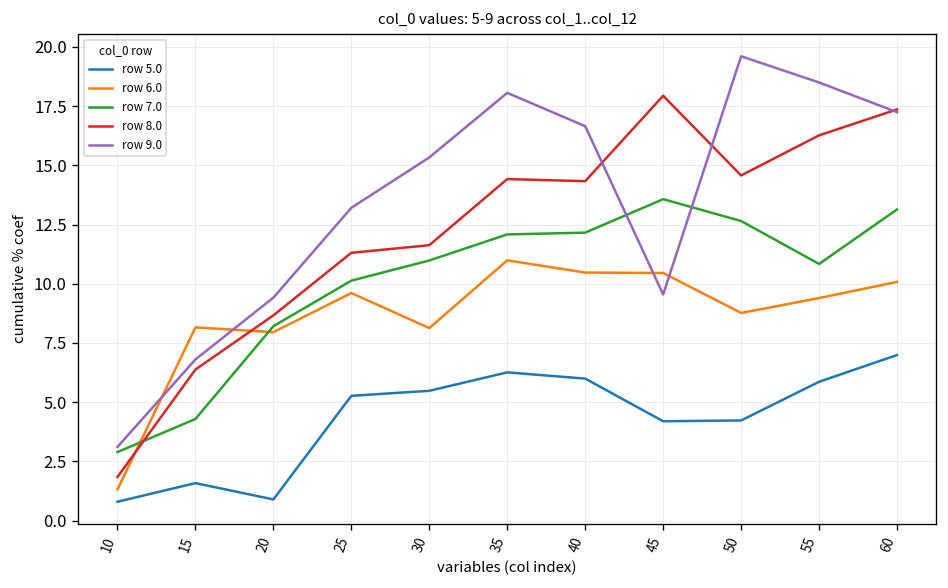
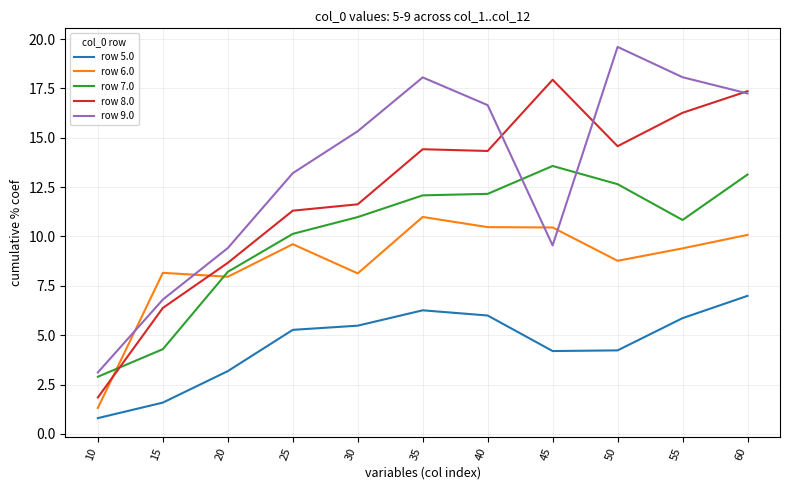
row 5.0, 20: 0.9 -> 3.2
row 9.0, 55: 18.5 -> 18.1
